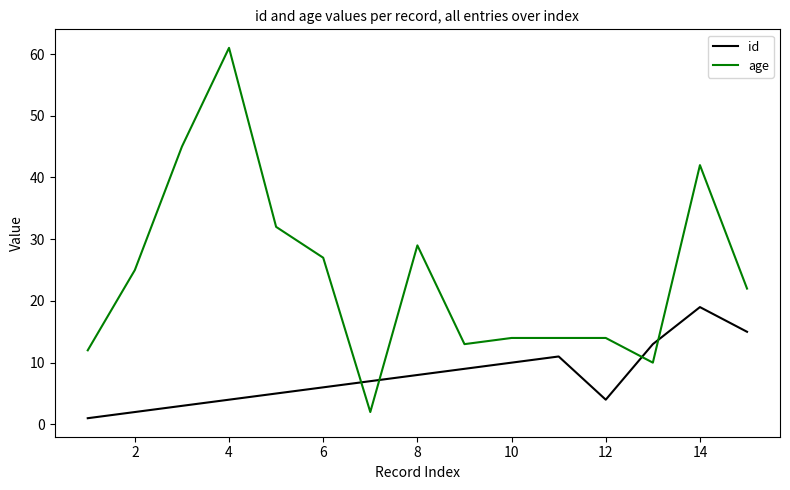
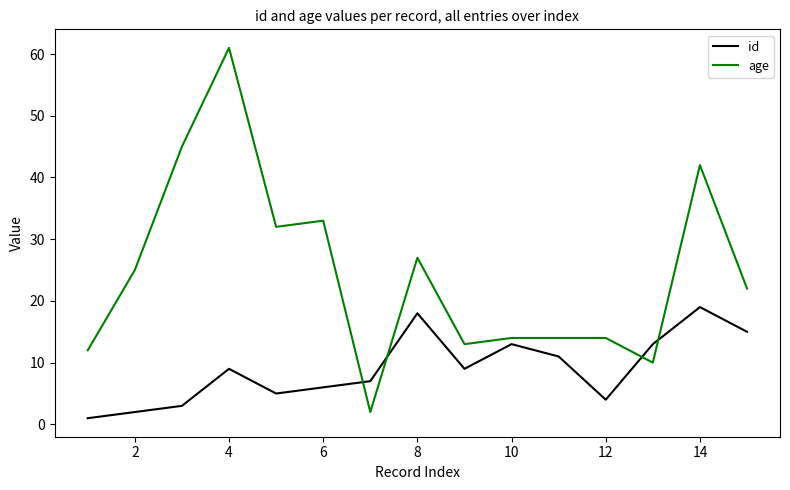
id, 4: 4 -> 9
age, 6: 27 -> 33
id, 8: 8 -> 18
age, 8: 29 -> 27
id, 10: 10 -> 13
